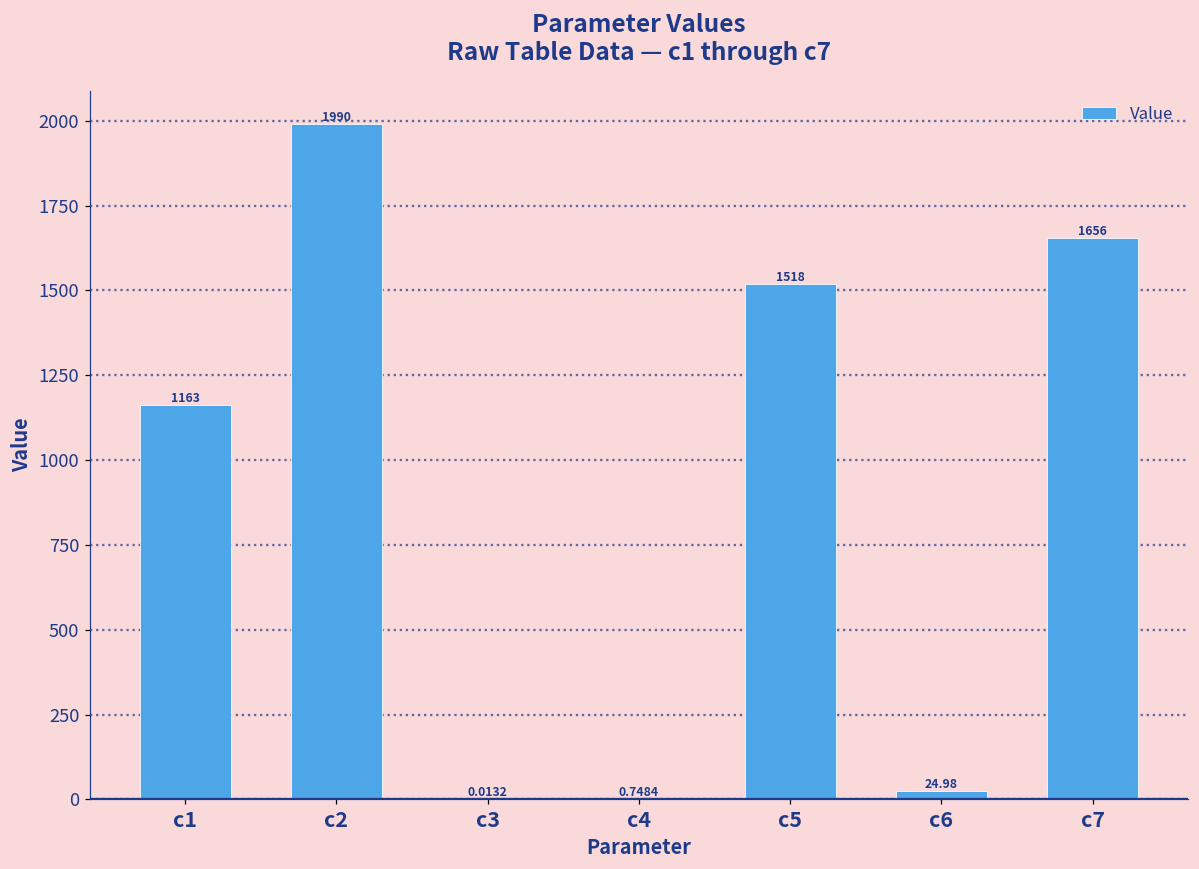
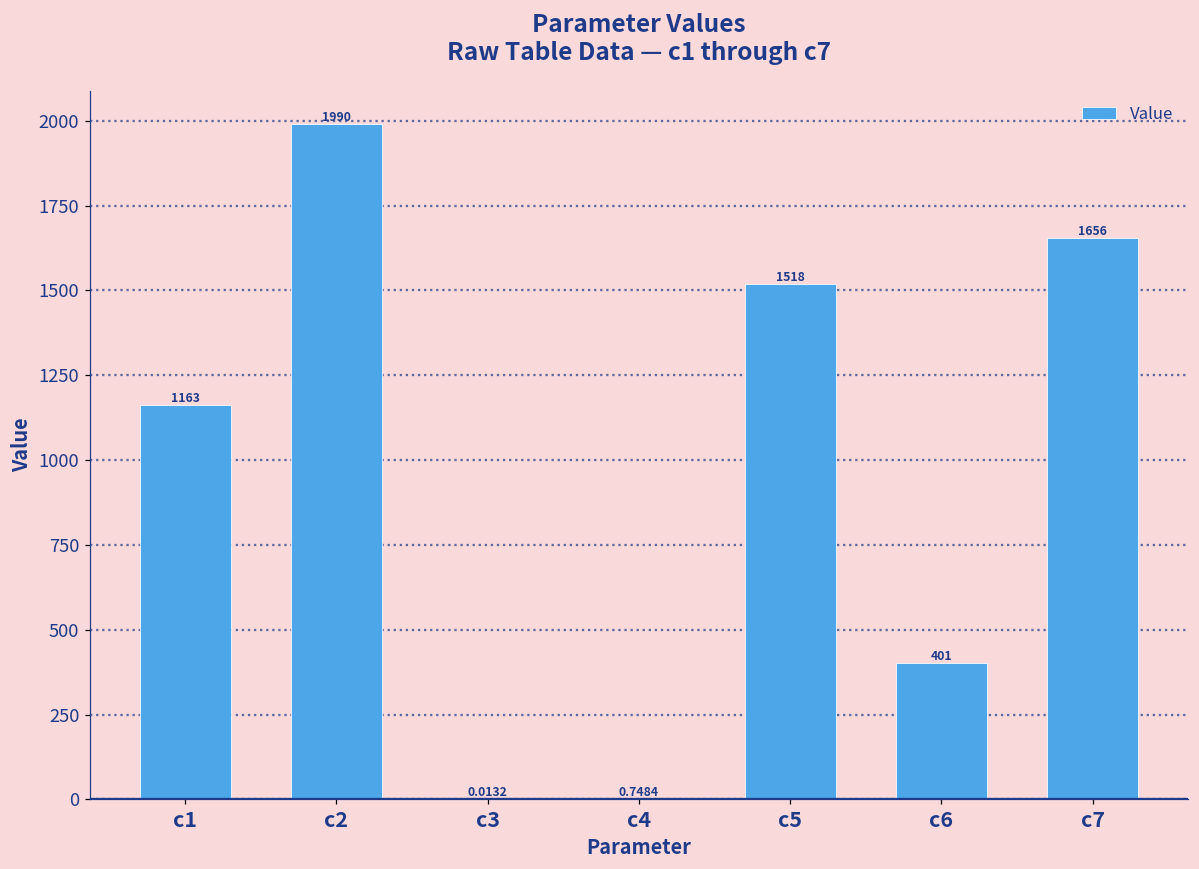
c6: 24.98 -> 401
